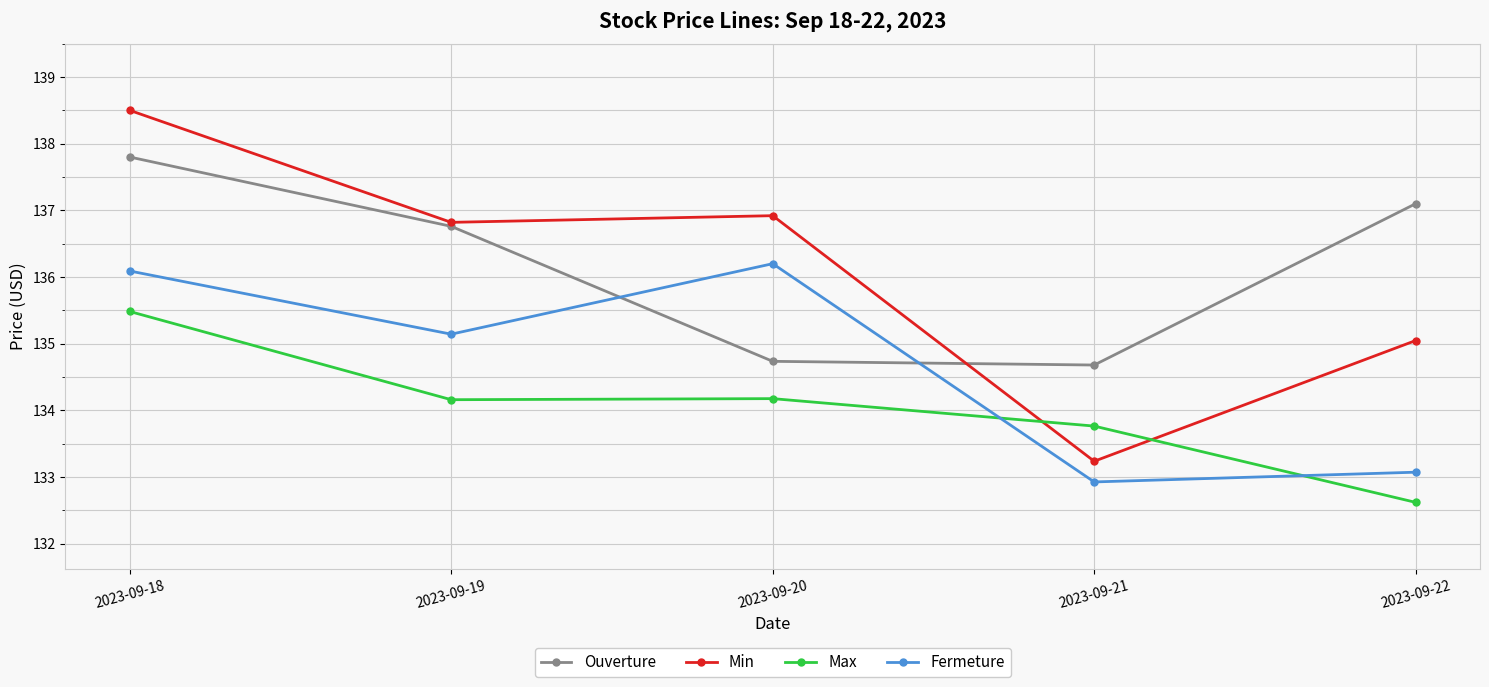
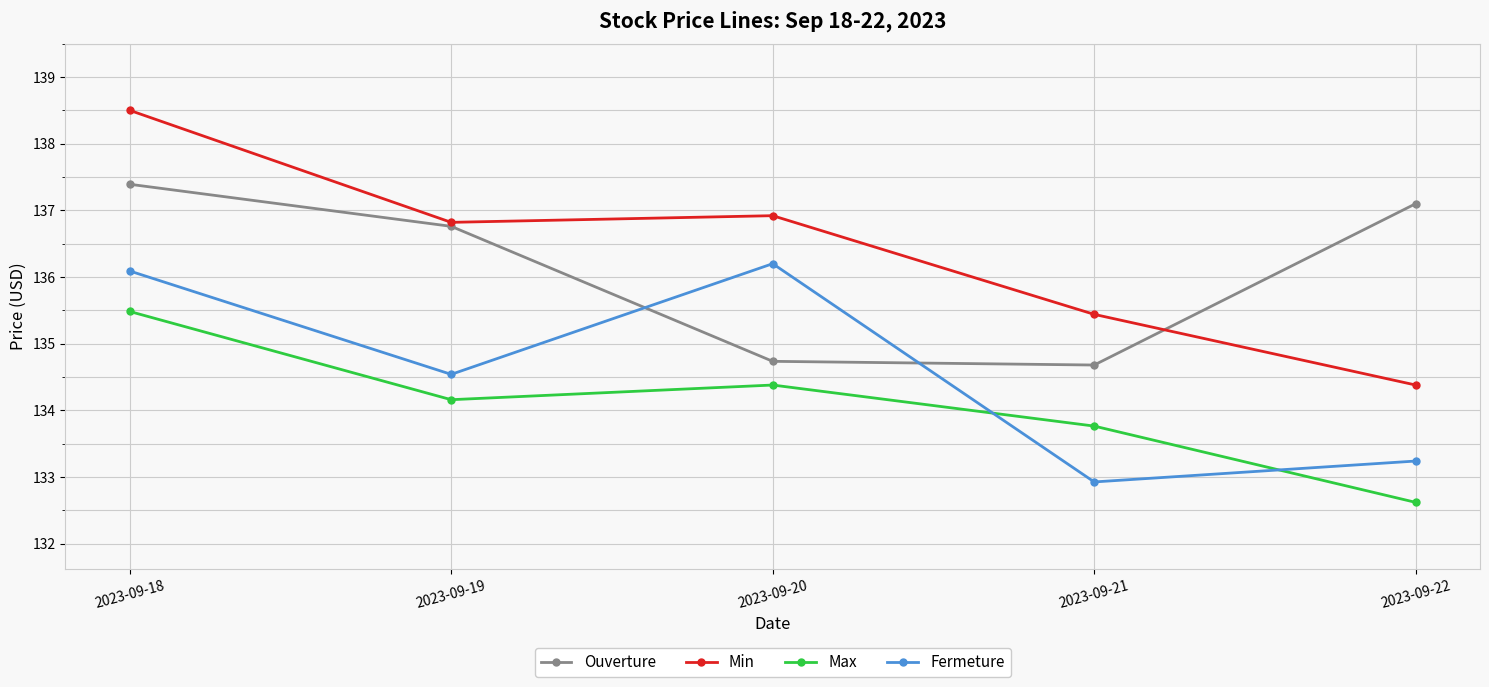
Ouverture, 2023-09-18: 137.8 -> 137.4
Fermeture, 2023-09-19: 135.1 -> 134.5
Max, 2023-09-20: 134.2 -> 134.4
Min, 2023-09-21: 133.2 -> 135.4
Min, 2023-09-22: 135.0 -> 134.4
Fermeture, 2023-09-22: 133.1 -> 133.2
